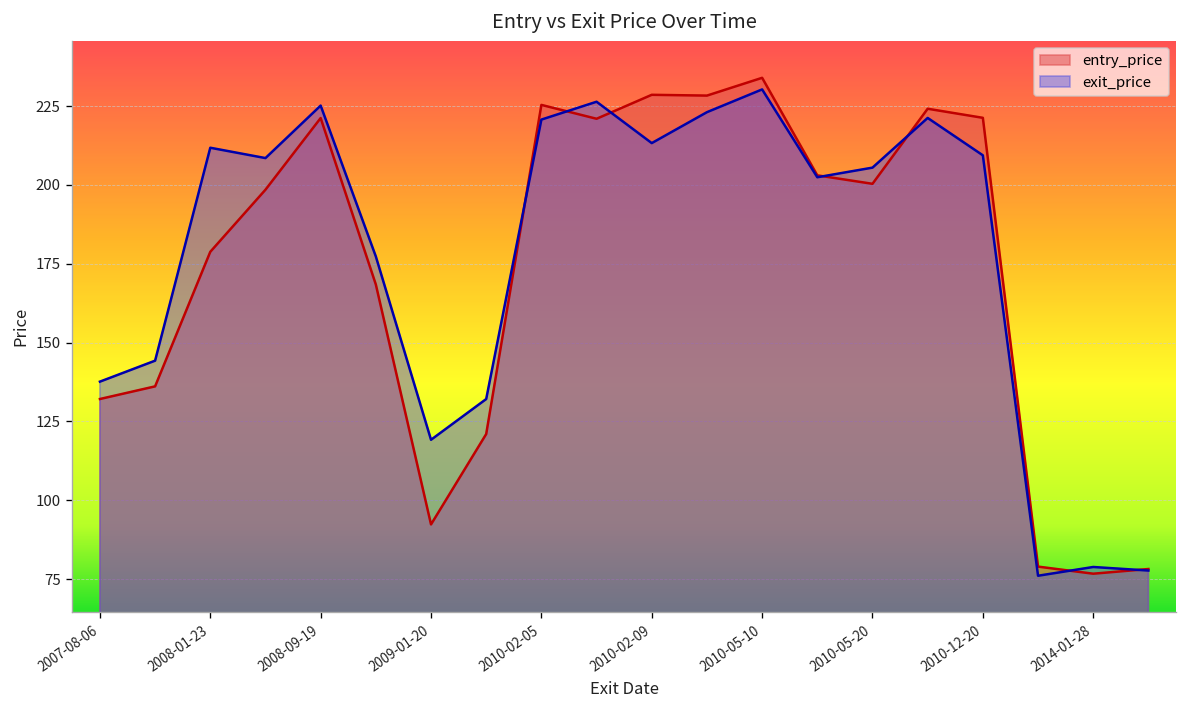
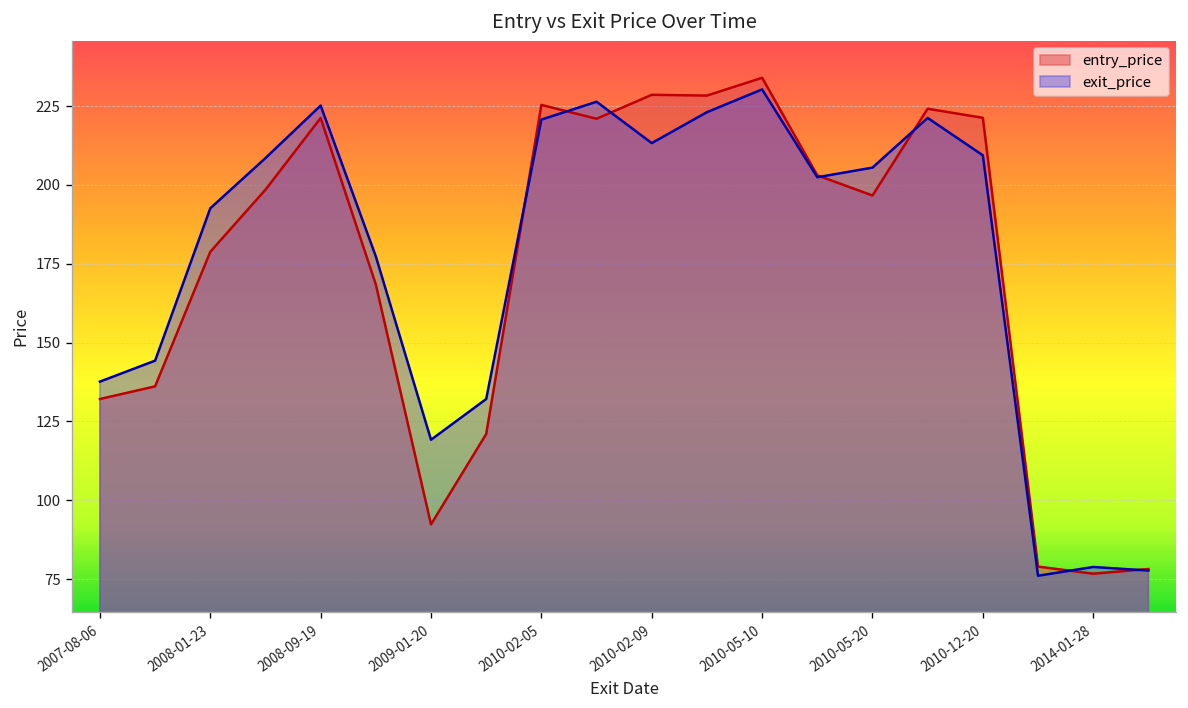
exit_price, 2008-01-23: 212 -> 193
entry_price, 2010-05-20: 200 -> 197
